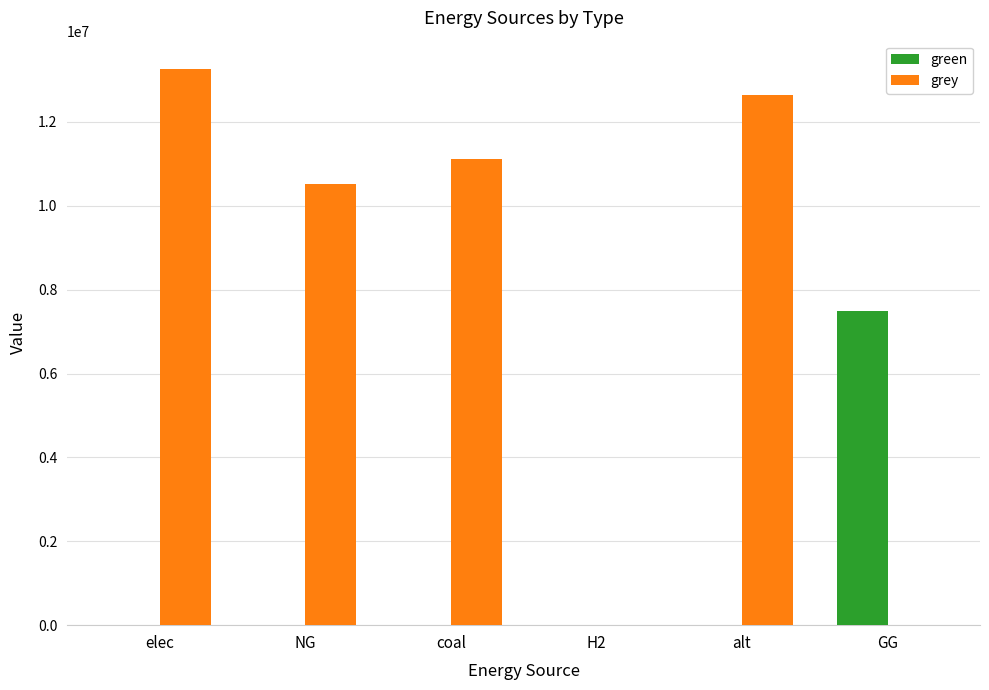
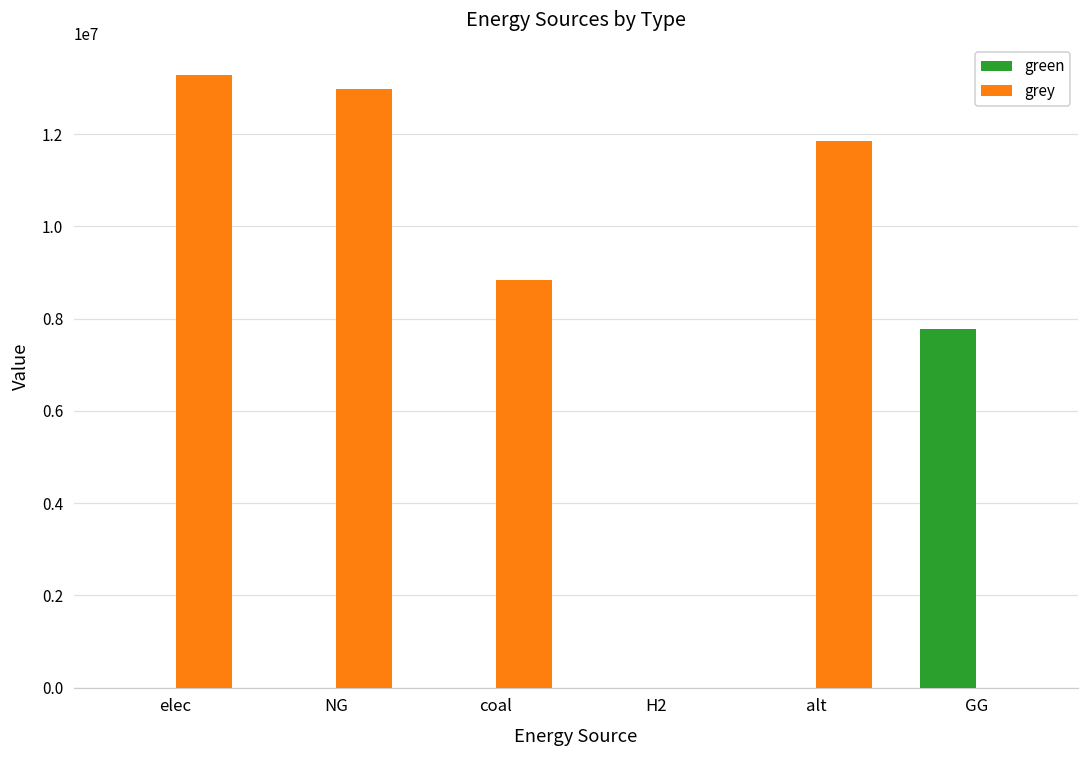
grey, NG: 10500000 -> 13000000
grey, coal: 11100000 -> 8800000
grey, alt: 12600000 -> 11800000
green, GG: 7500000 -> 7800000
